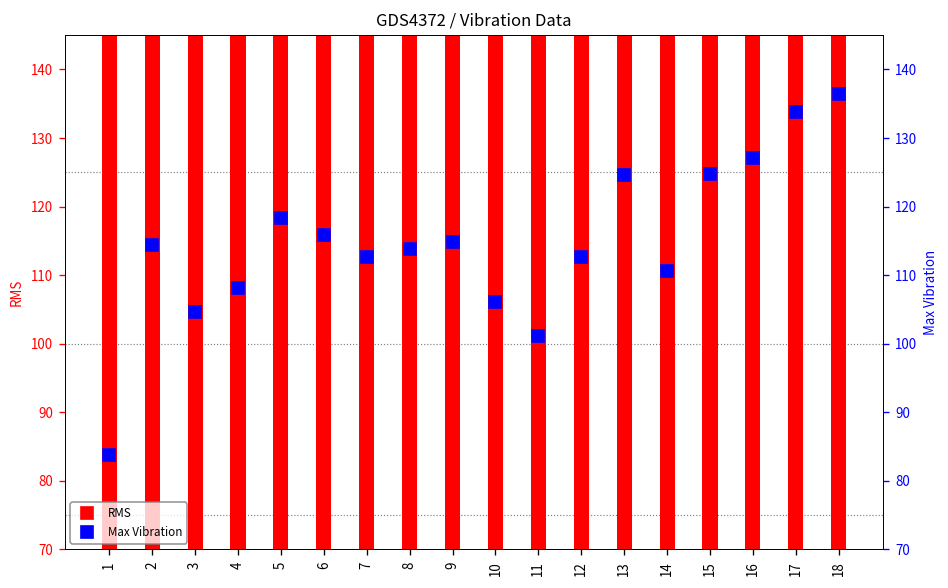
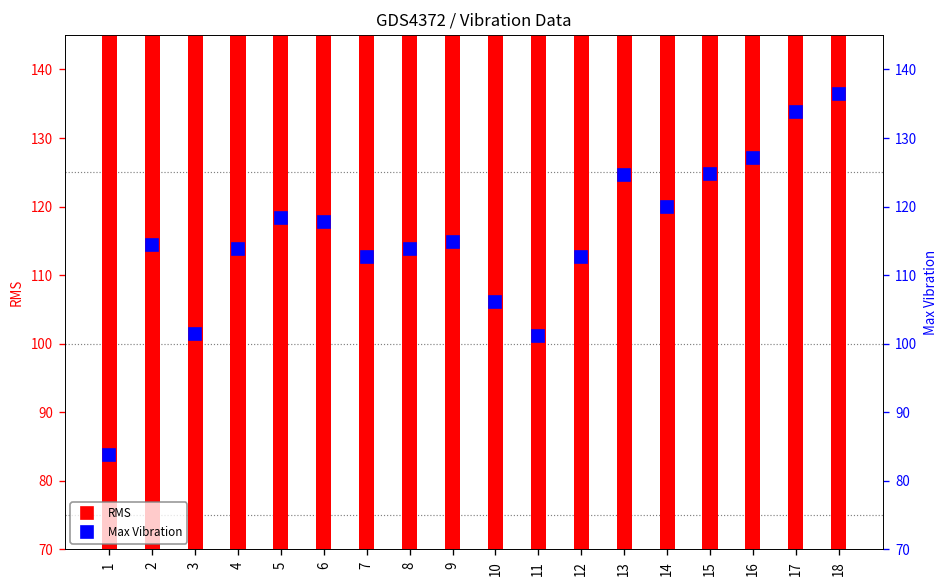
Max Vibration, 3: 105 -> 101
Max Vibration, 4: 108 -> 114
Max Vibration, 6: 116 -> 118
Max Vibration, 14: 111 -> 120
